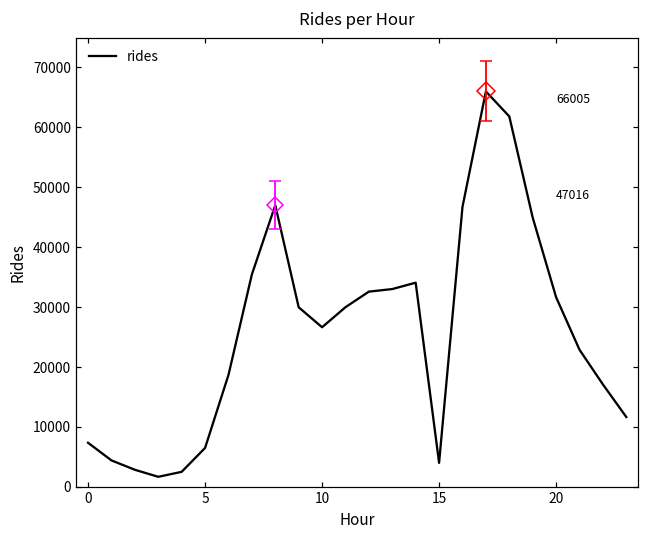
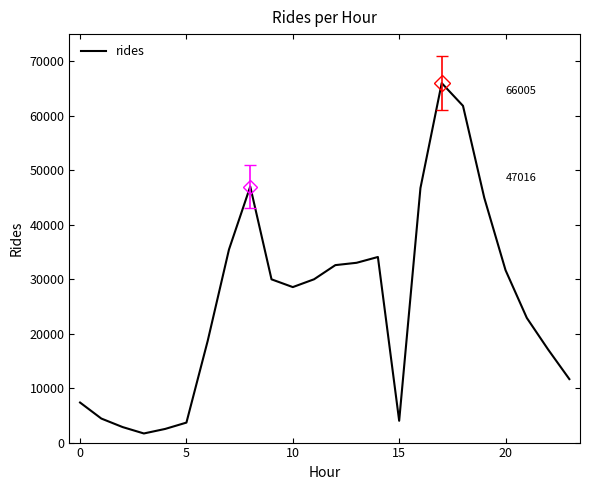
rides, 5: 6000 -> 4000
rides, 10: 27000 -> 29000
